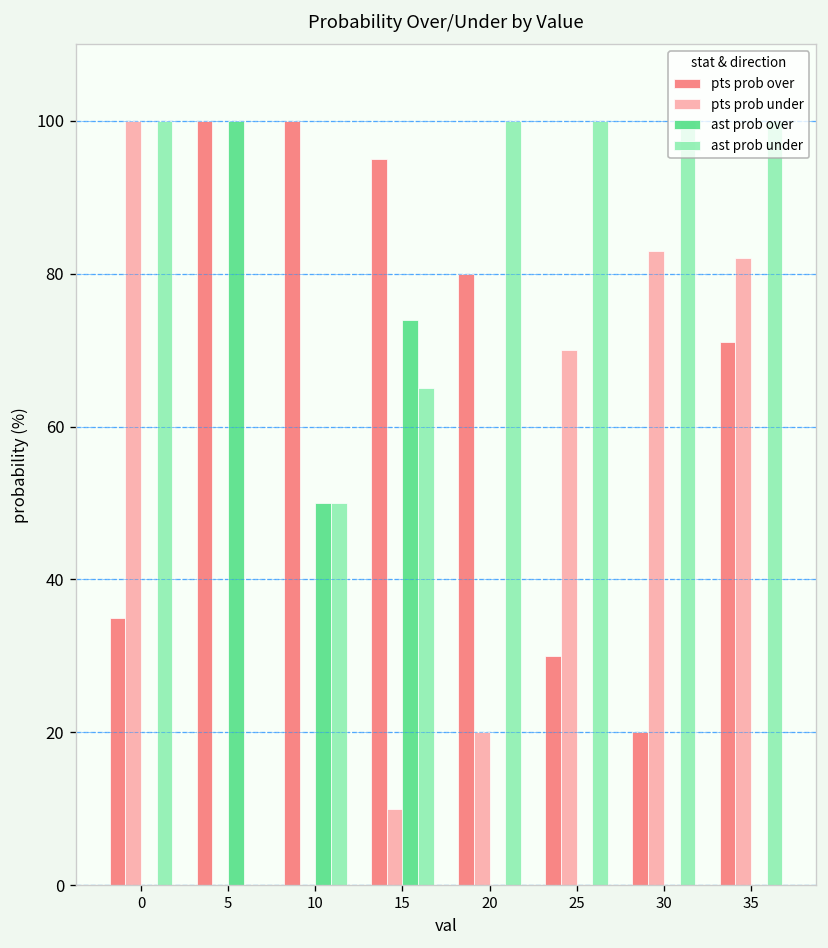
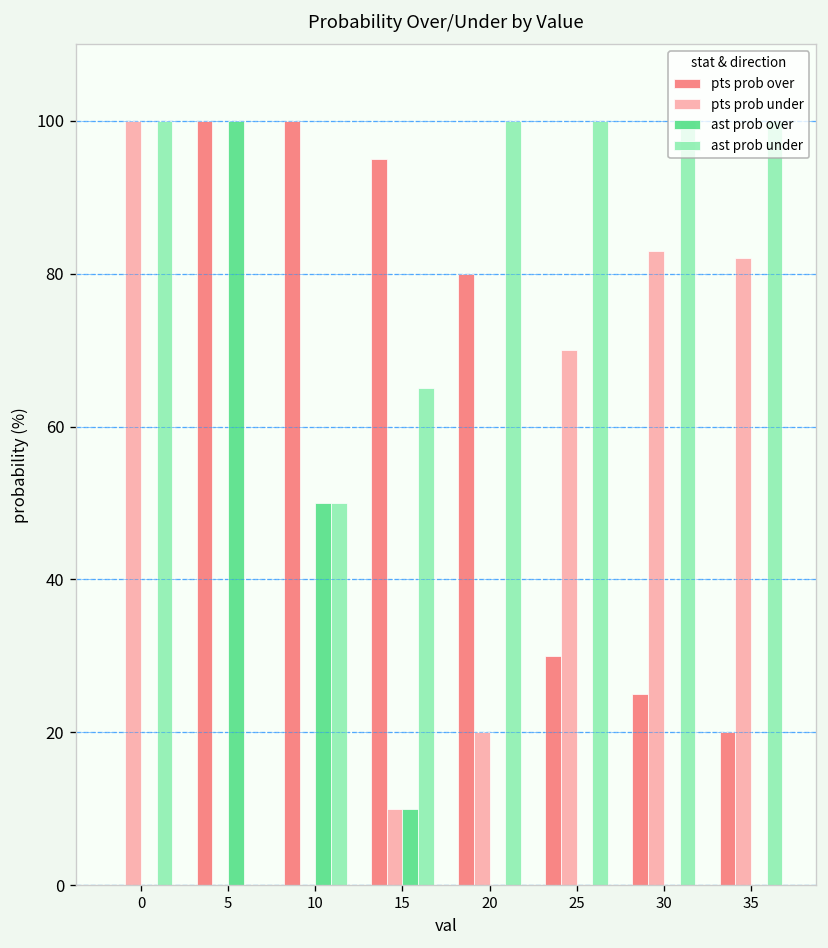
pts prob over, 0: 35 -> 0
ast prob over, 15: 74 -> 10
pts prob over, 30: 20 -> 25
pts prob over, 35: 71 -> 20
